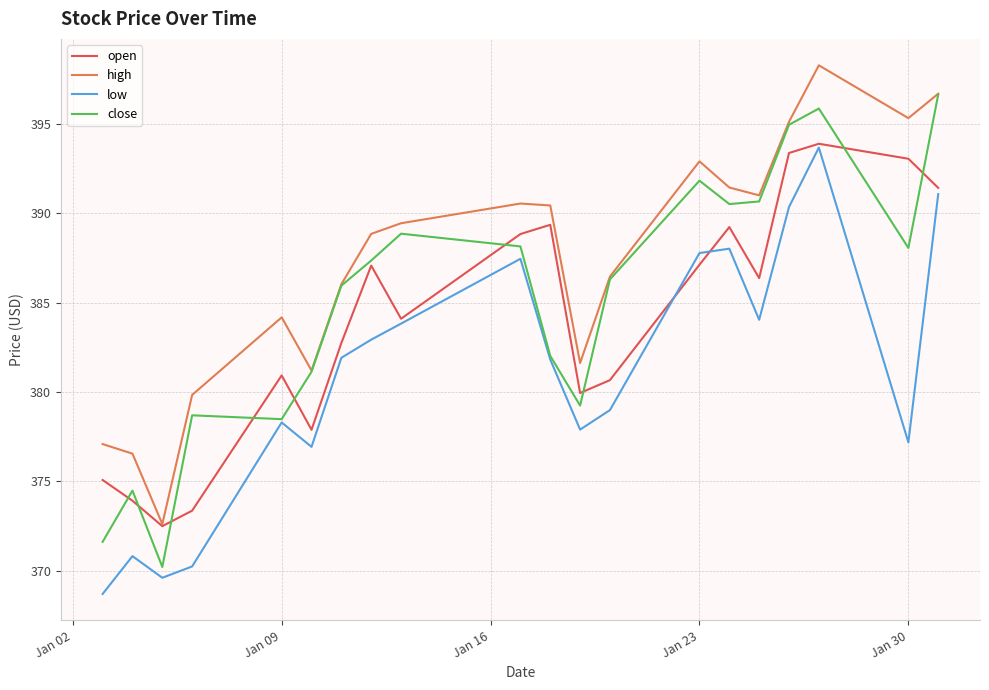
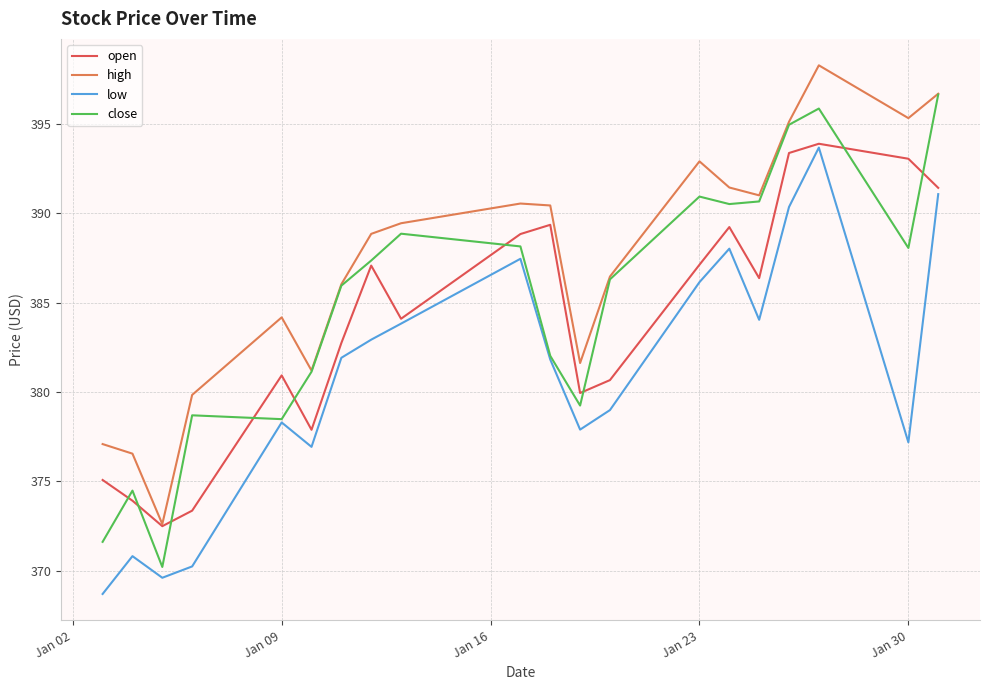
low, Jan 23: 387.8 -> 386.2
close, Jan 23: 391.8 -> 390.9
